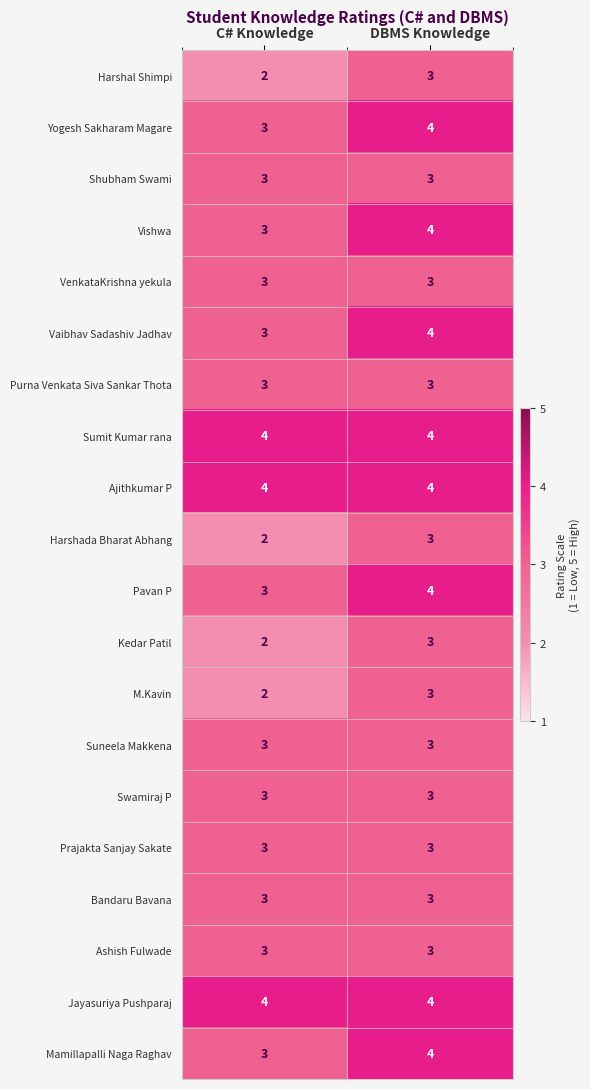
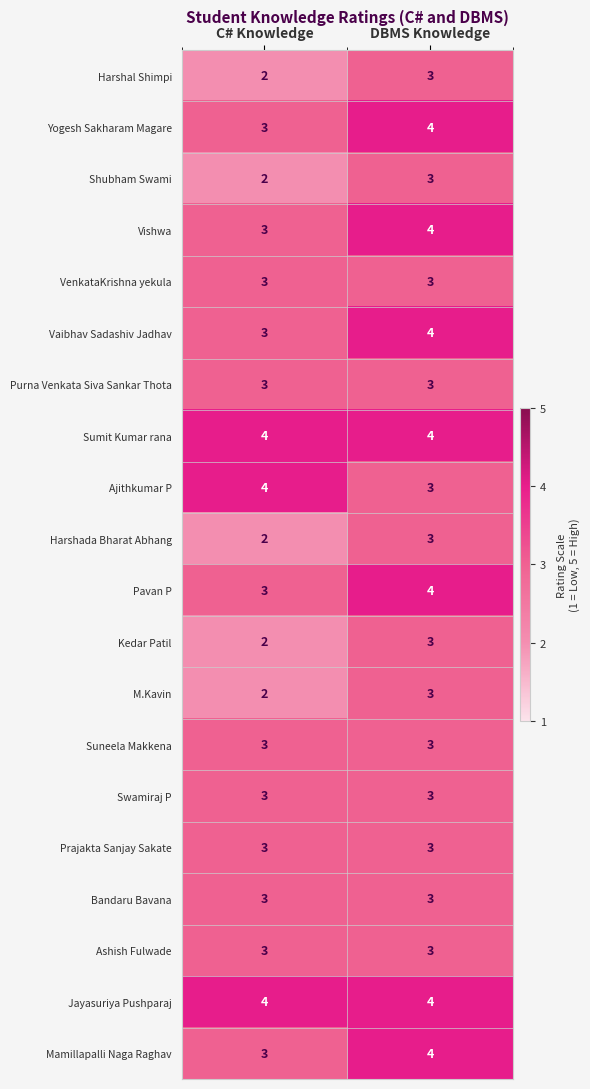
Shubham Swami, C# Knowledge: 3 -> 2
Ajithkumar P, DBMS Knowledge: 4 -> 3
